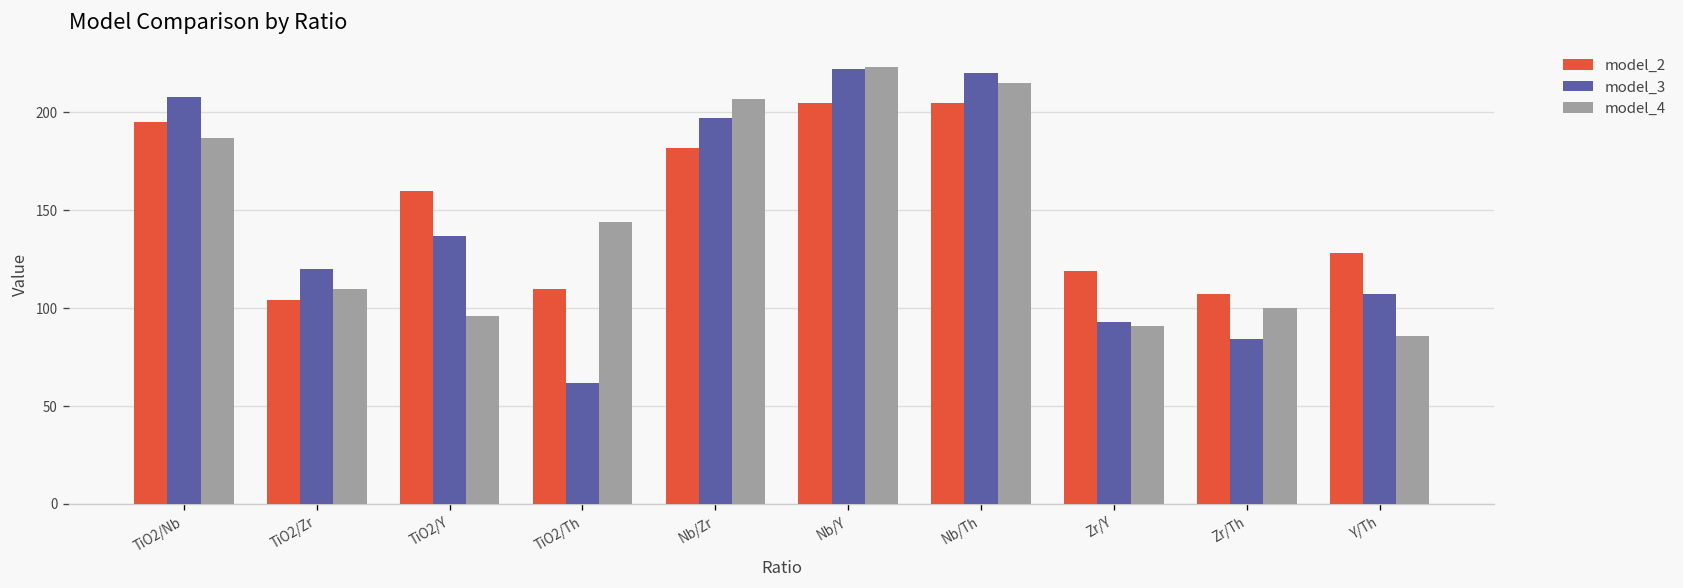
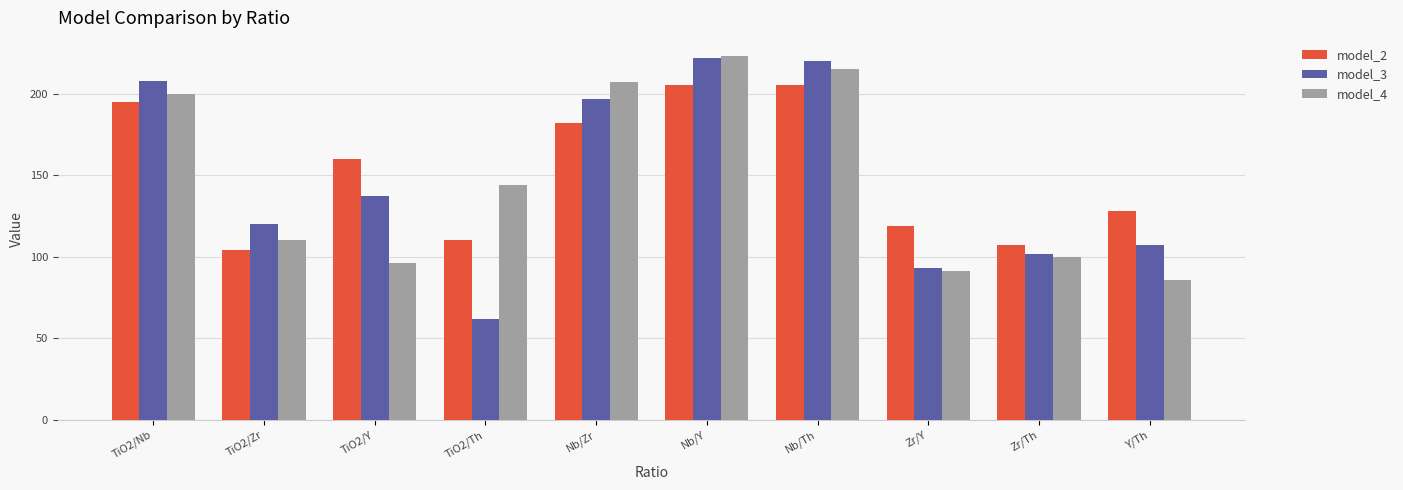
model_4, TiO2/Nb: 187 -> 200
model_3, Zr/Th: 84 -> 102
